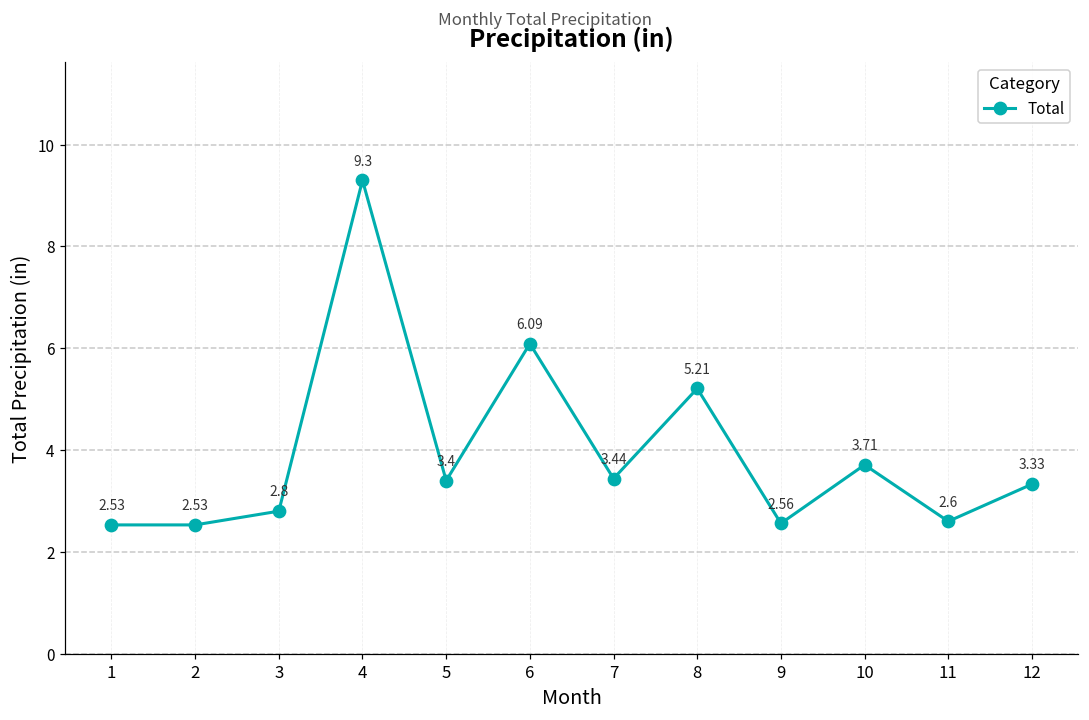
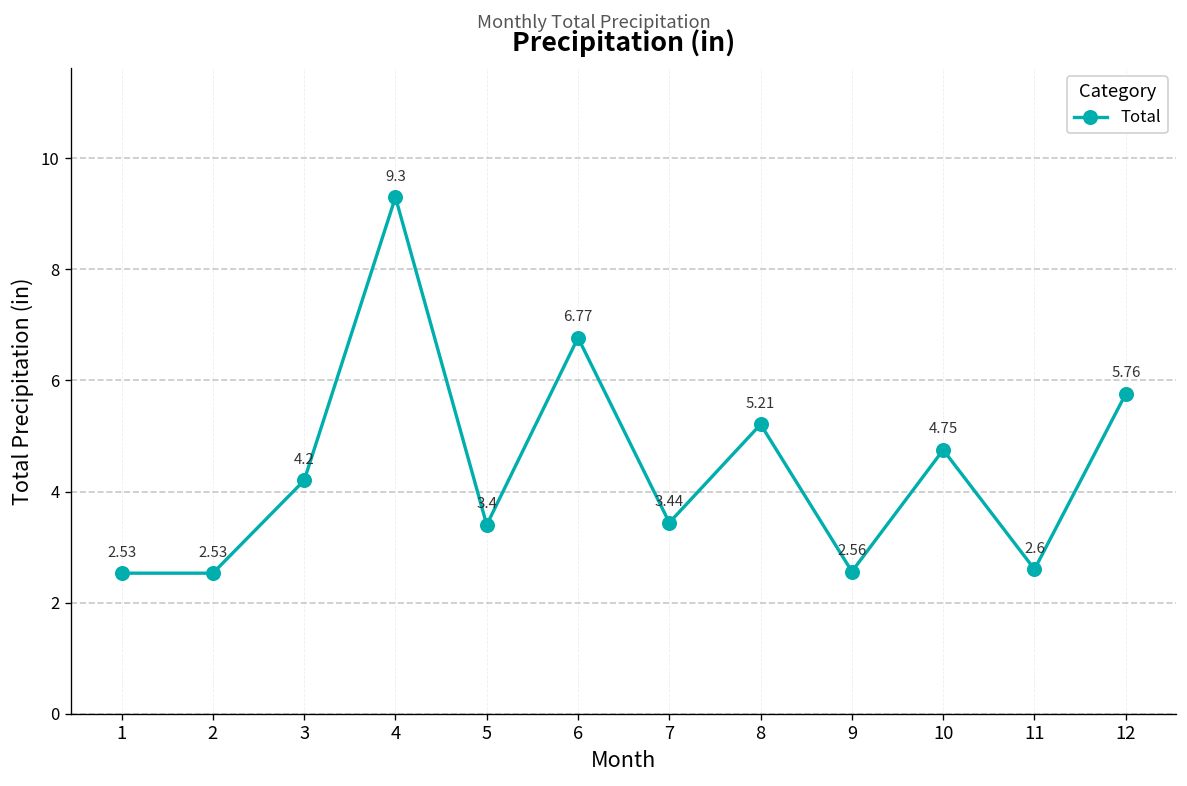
3: 2.8 -> 4.2
6: 6.09 -> 6.77
10: 3.71 -> 4.75
12: 3.33 -> 5.76
